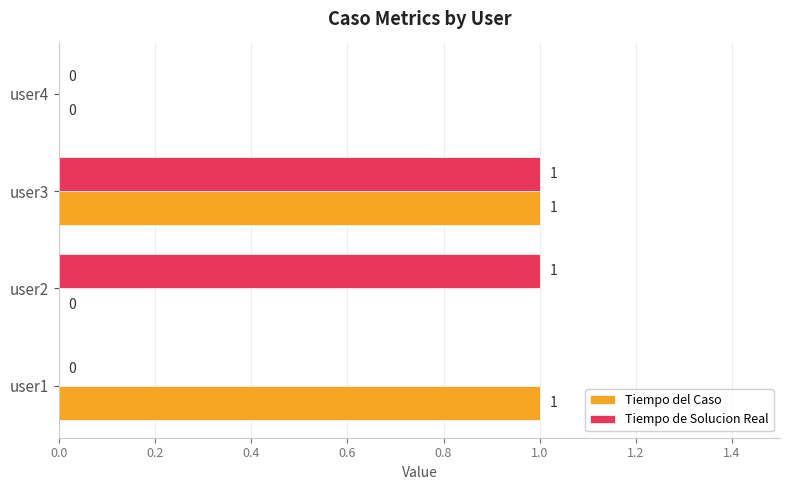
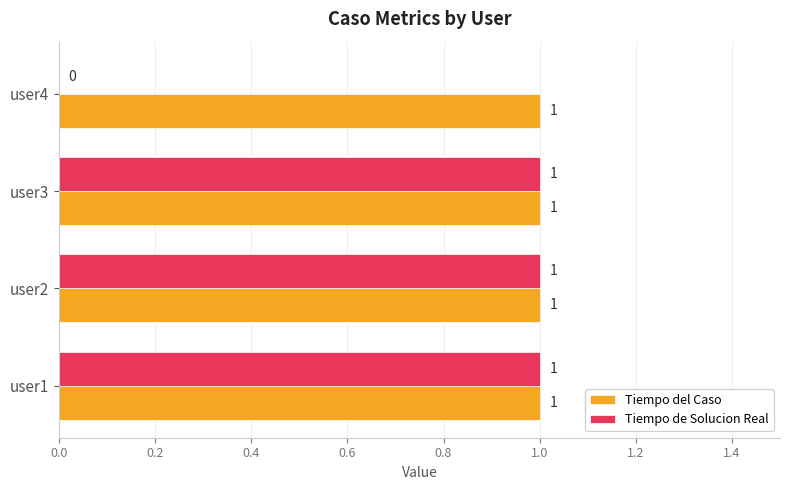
Tiempo del Caso, user4: 0 -> 1
Tiempo del Caso, user2: 0 -> 1
Tiempo de Solucion Real, user1: 0 -> 1
